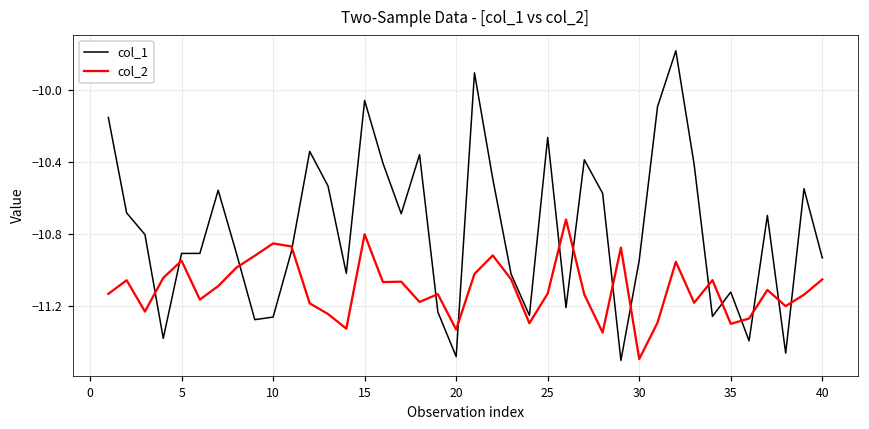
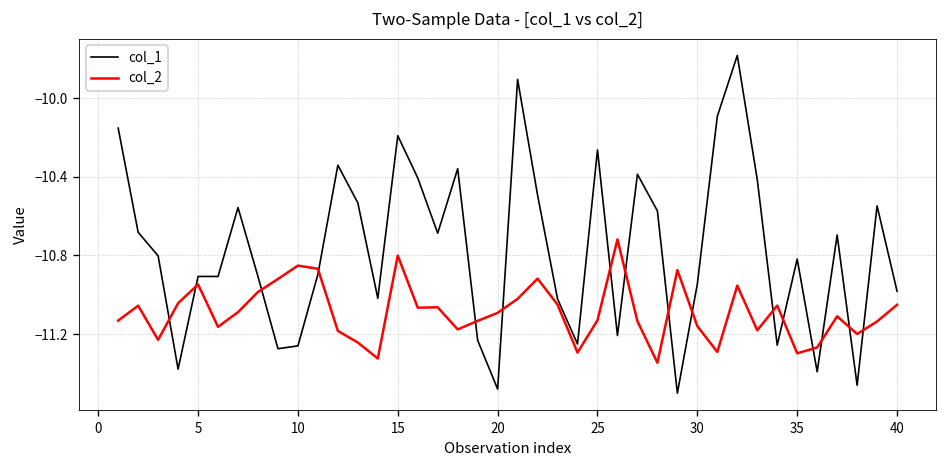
col_1, 15: -10.06 -> -10.19
col_2, 20: -11.33 -> -11.09
col_2, 30: -11.49 -> -11.16
col_1, 35: -11.12 -> -10.82
col_1, 40: -10.93 -> -10.98
